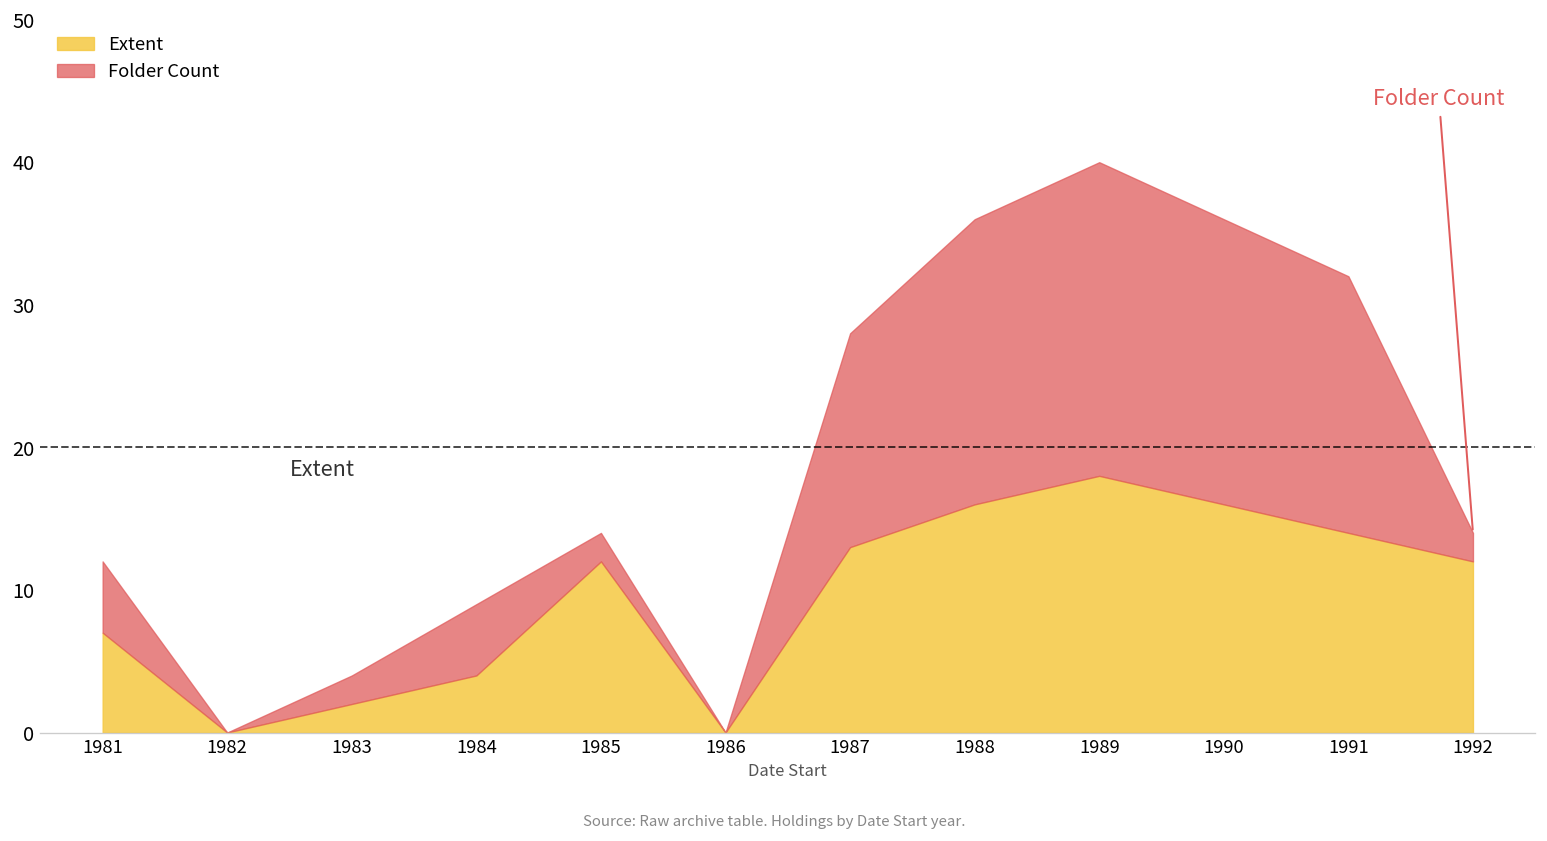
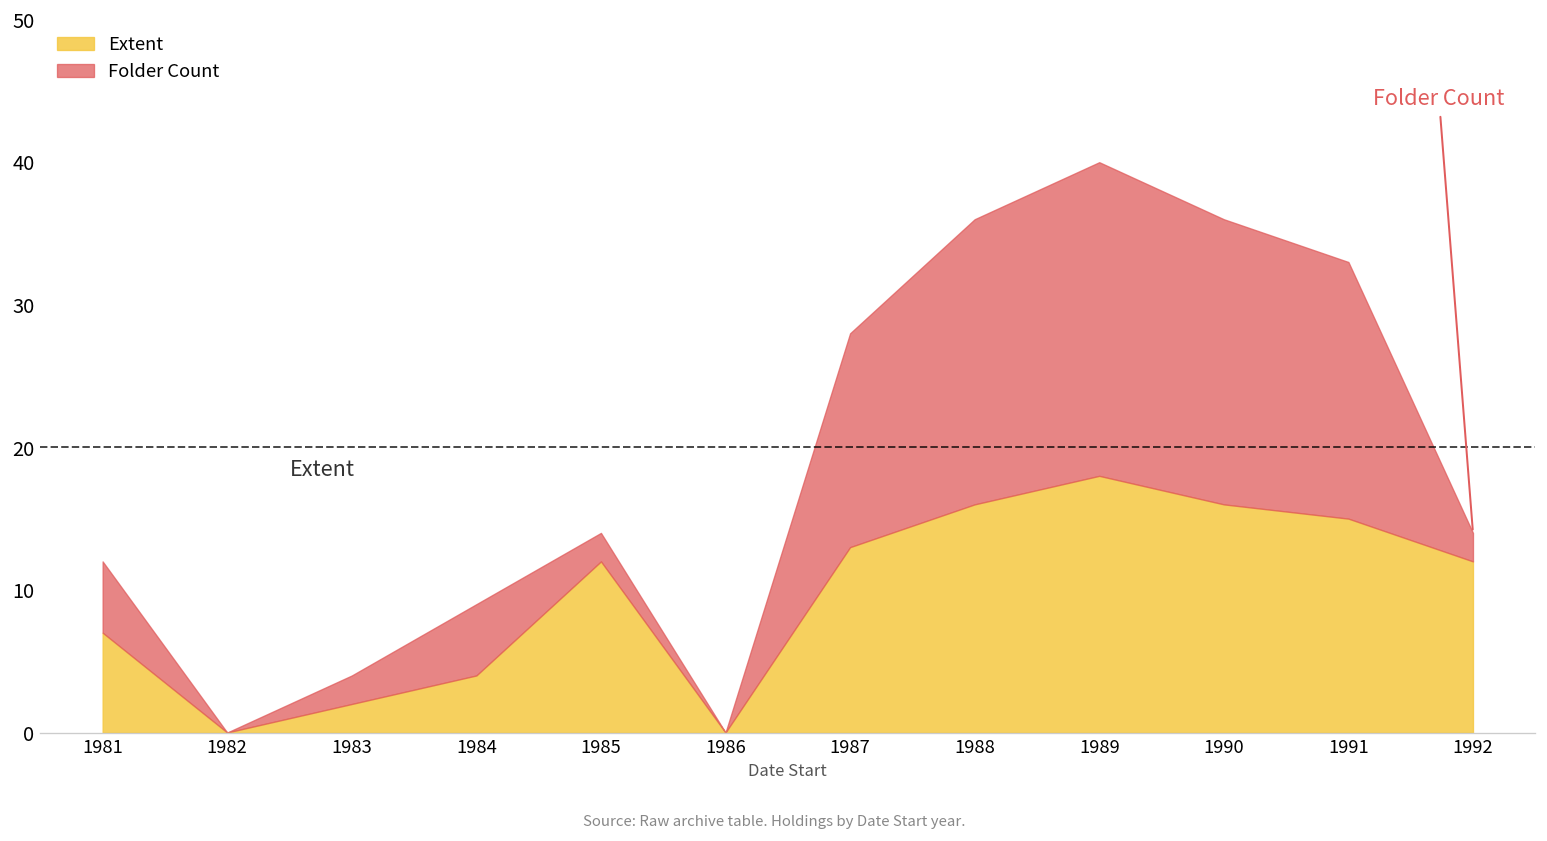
Extent, 1991: 14 -> 15
